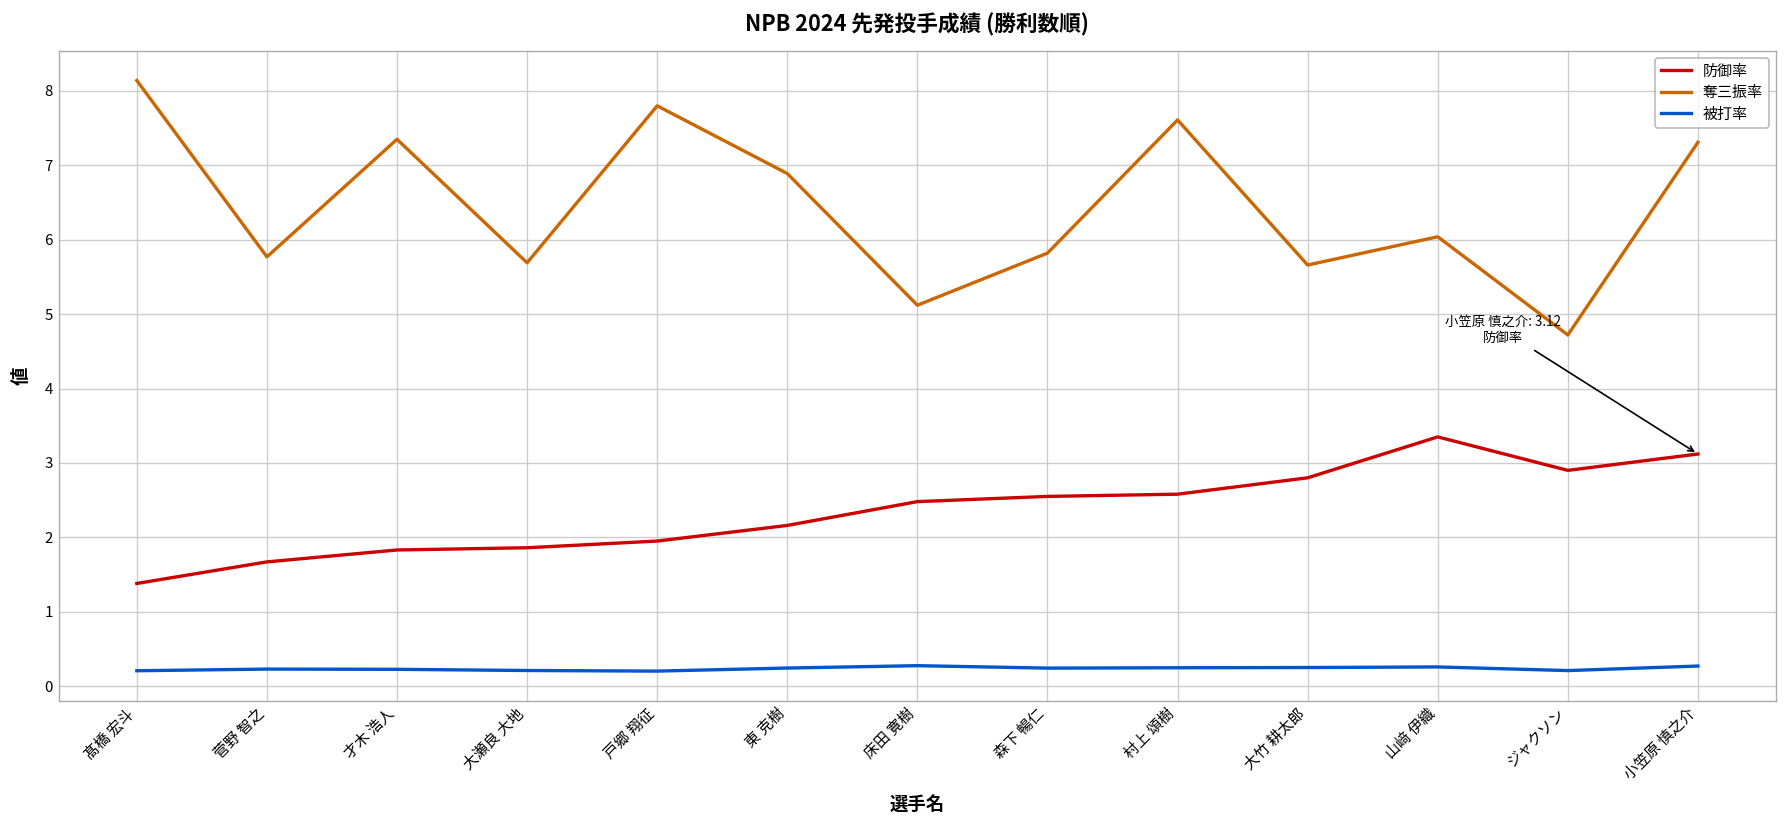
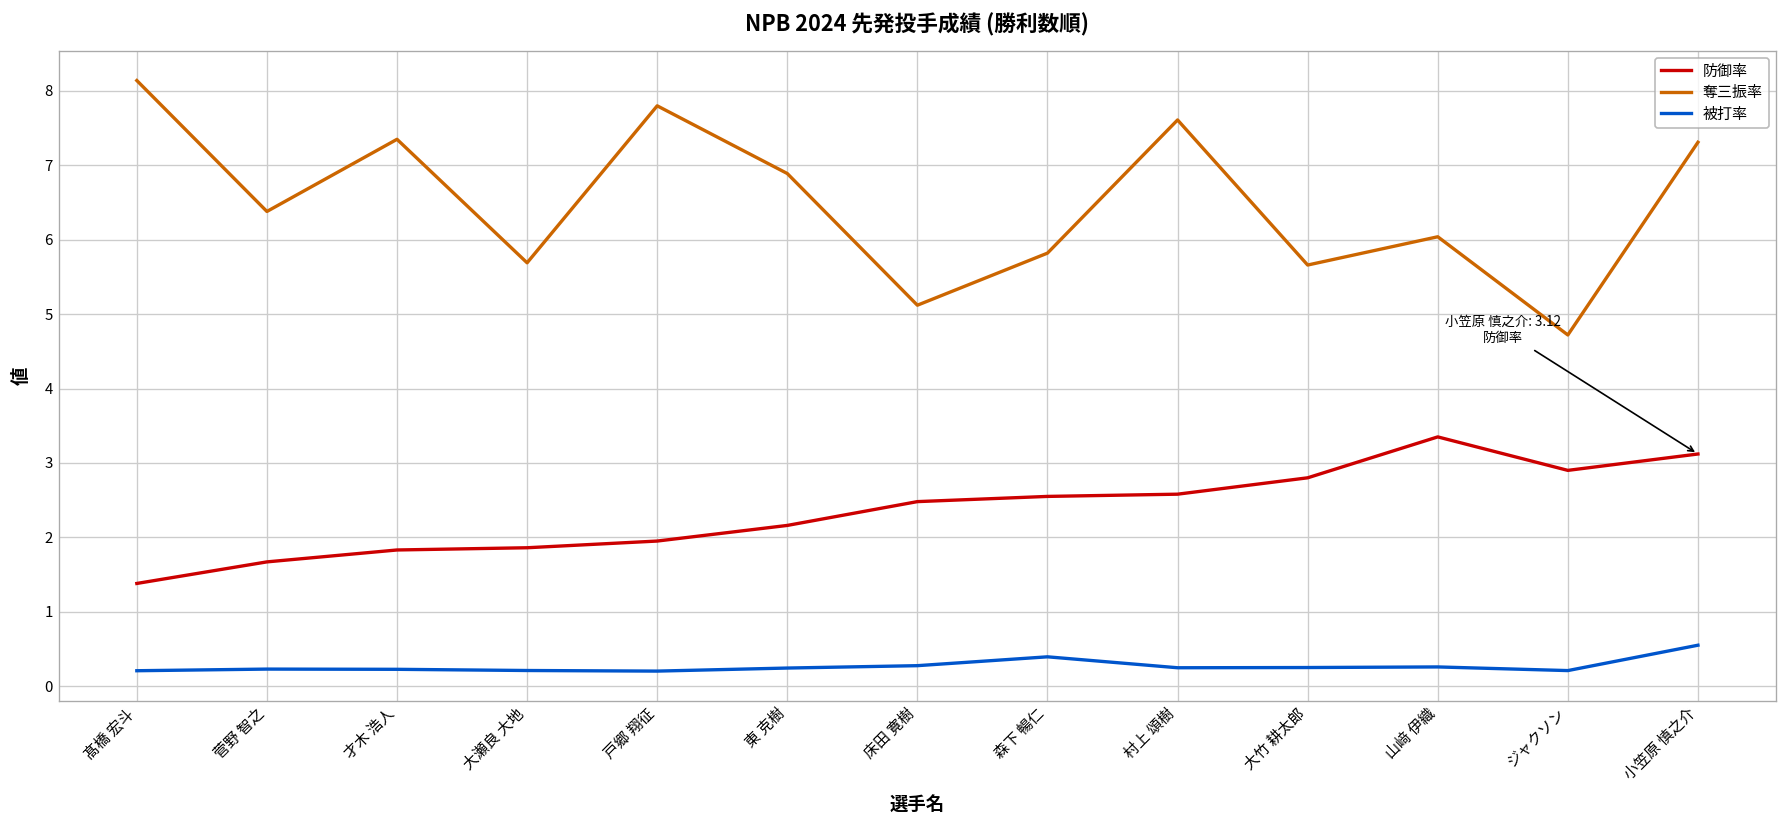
奪三振率, 菅野 智之: 5.8 -> 6.4
被打率, 森下 暢仁: 0.2 -> 0.4
被打率, 小笠原 慎之介: 0.3 -> 0.6
